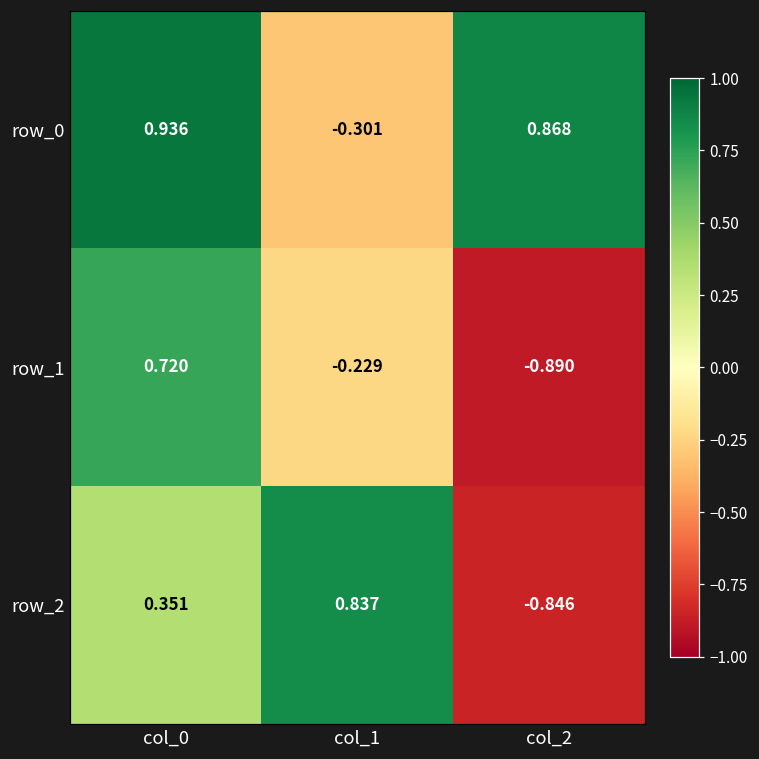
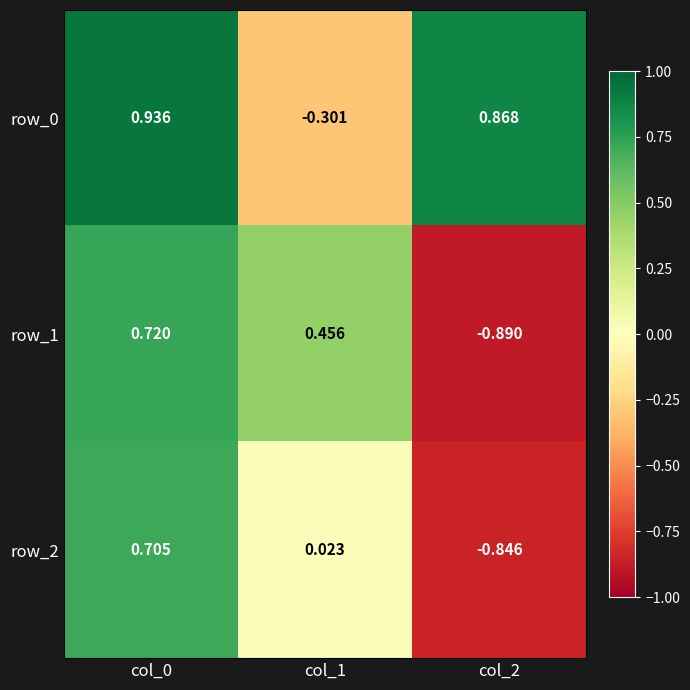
row_1, col_1: -0.229 -> 0.456
row_2, col_0: 0.351 -> 0.705
row_2, col_1: 0.837 -> 0.023
